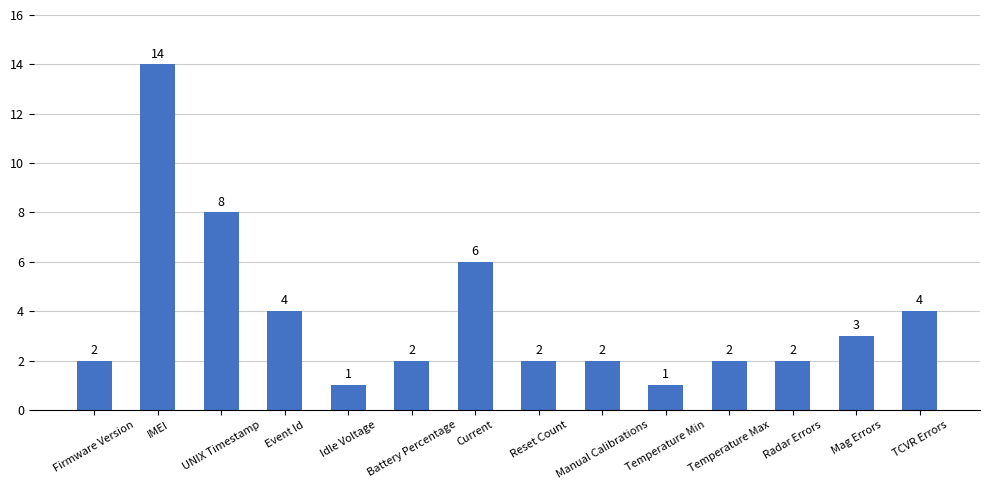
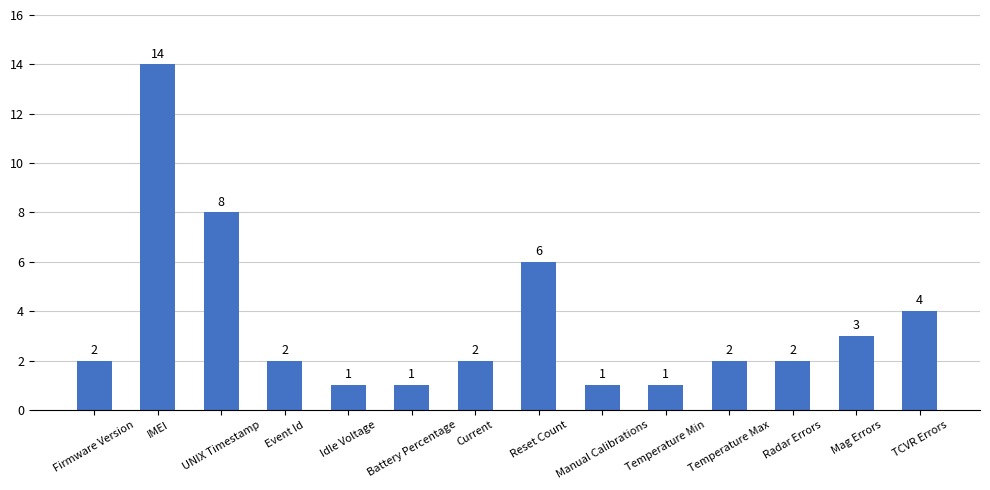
Event Id: 4 -> 2
Battery Percentage: 2 -> 1
Current: 6 -> 2
Reset Count: 2 -> 6
Manual Calibrations: 2 -> 1
